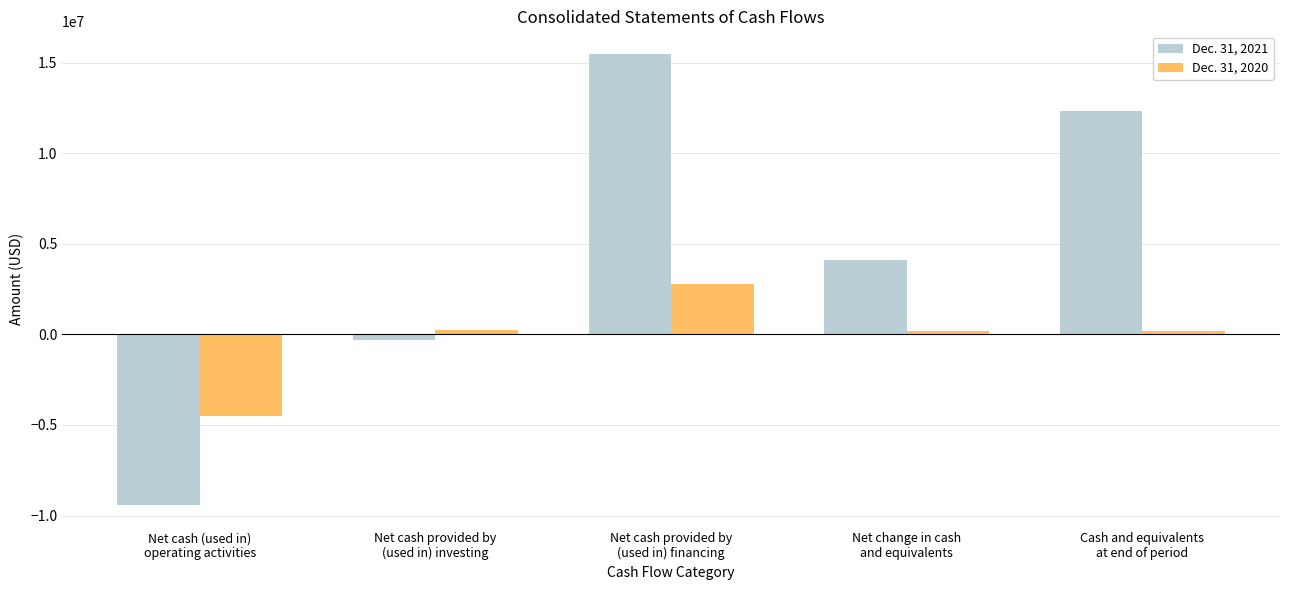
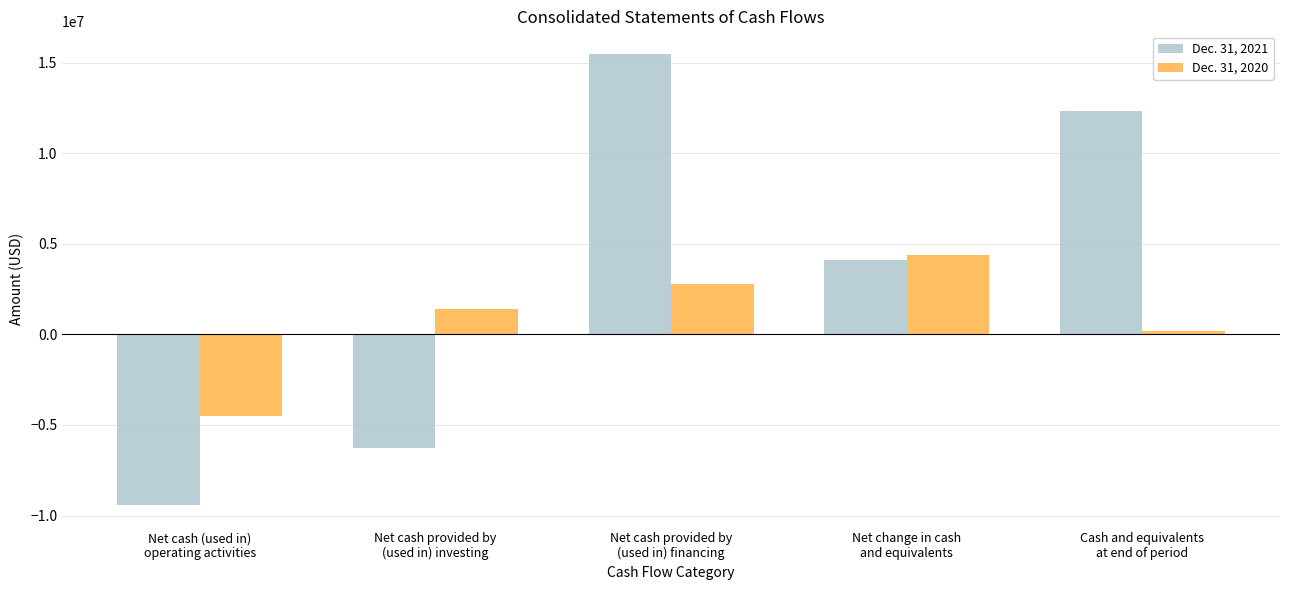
Dec. 31, 2021, Net cash provided by (used in) investing: -300000 -> -6300000
Dec. 31, 2020, Net cash provided by (used in) investing: 300000 -> 1400000
Dec. 31, 2020, Net change in cash and equivalents: 200000 -> 4400000
